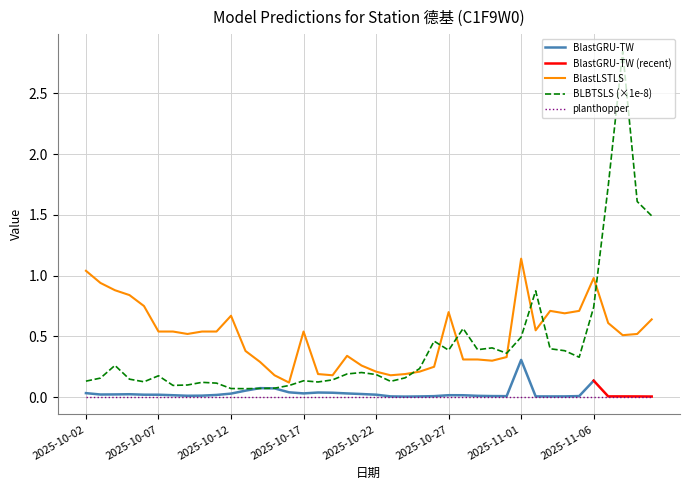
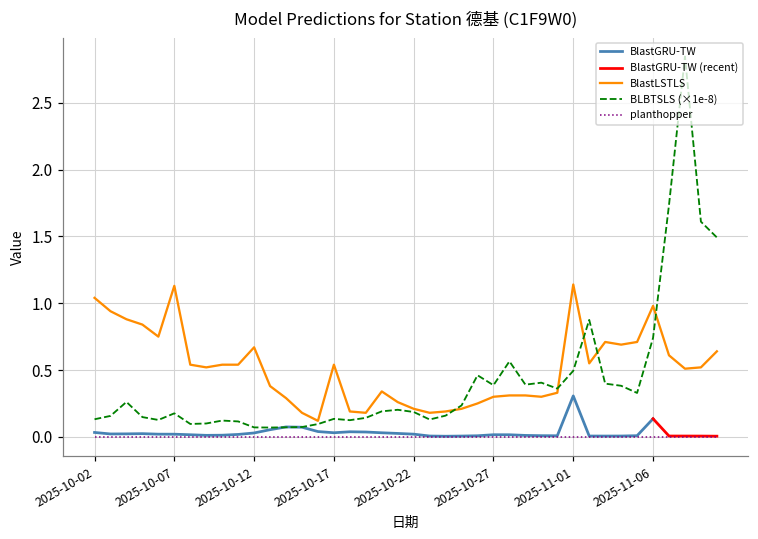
BlastLSTLS, 2025-10-07: 0.54 -> 1.13
BlastLSTLS, 2025-10-27: 0.7 -> 0.3
